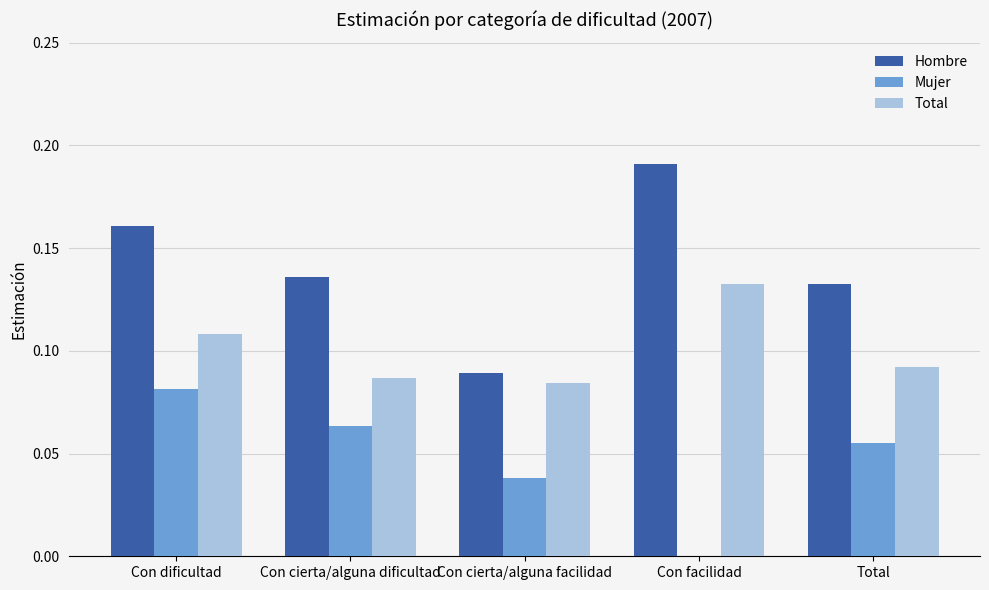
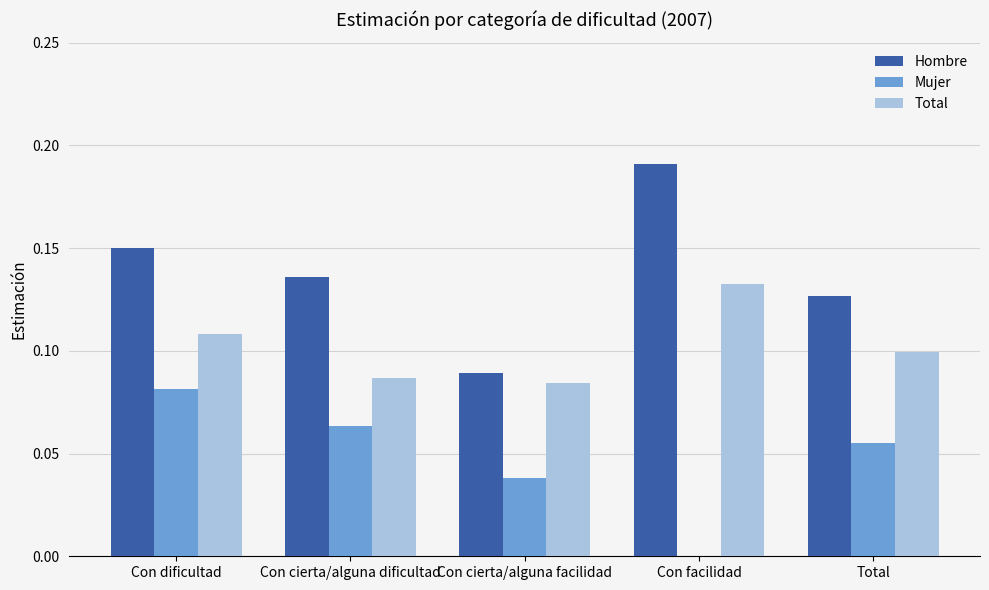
Hombre, Con dificultad: 0.161 -> 0.150
Hombre, Total: 0.132 -> 0.127
Total, Total: 0.092 -> 0.099
